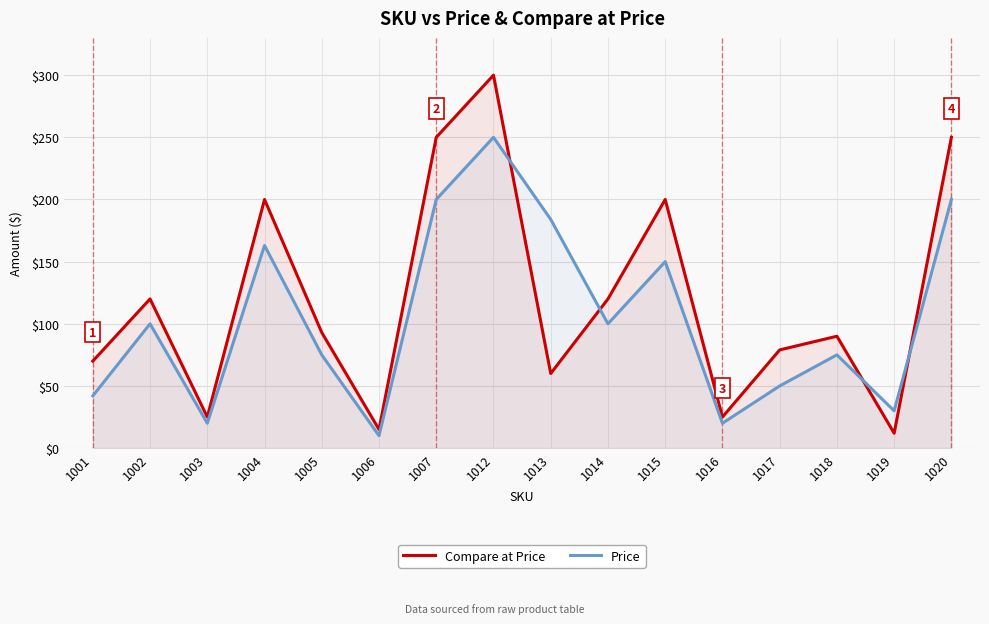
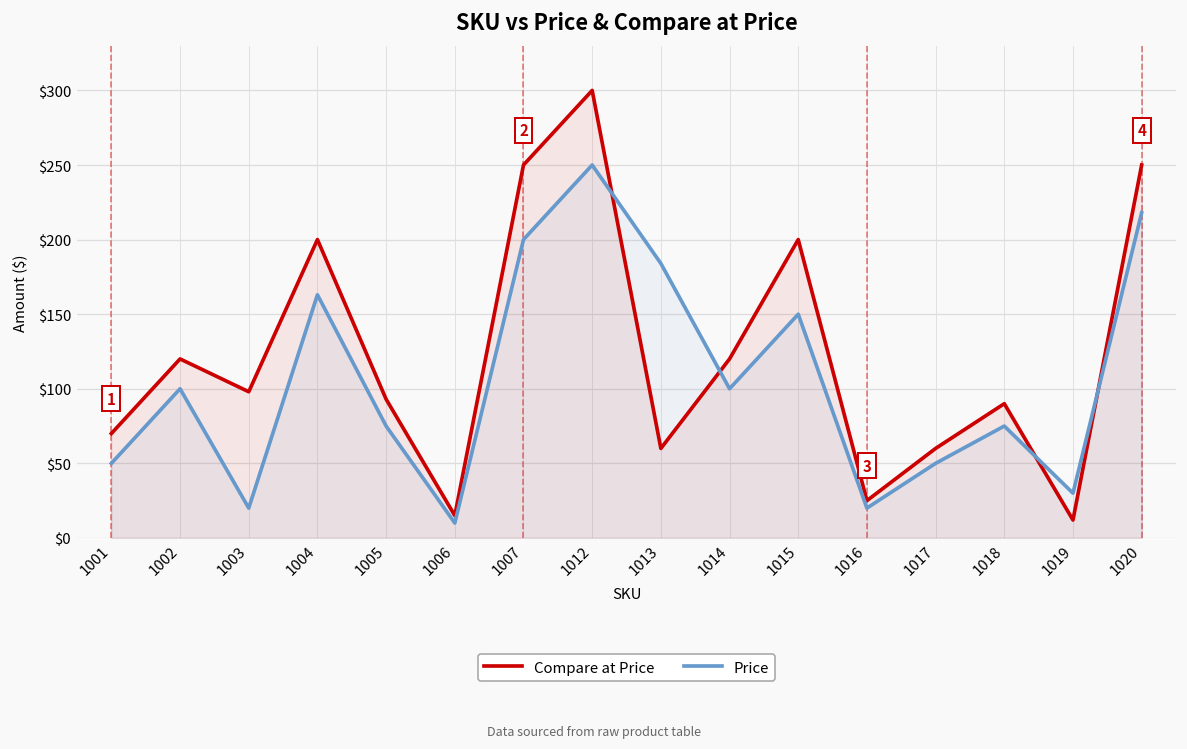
Price, 1001: $42 -> $50
Compare at Price, 1003: $25 -> $98
Compare at Price, 1017: $79 -> $60
Price, 1020: $200 -> $218
